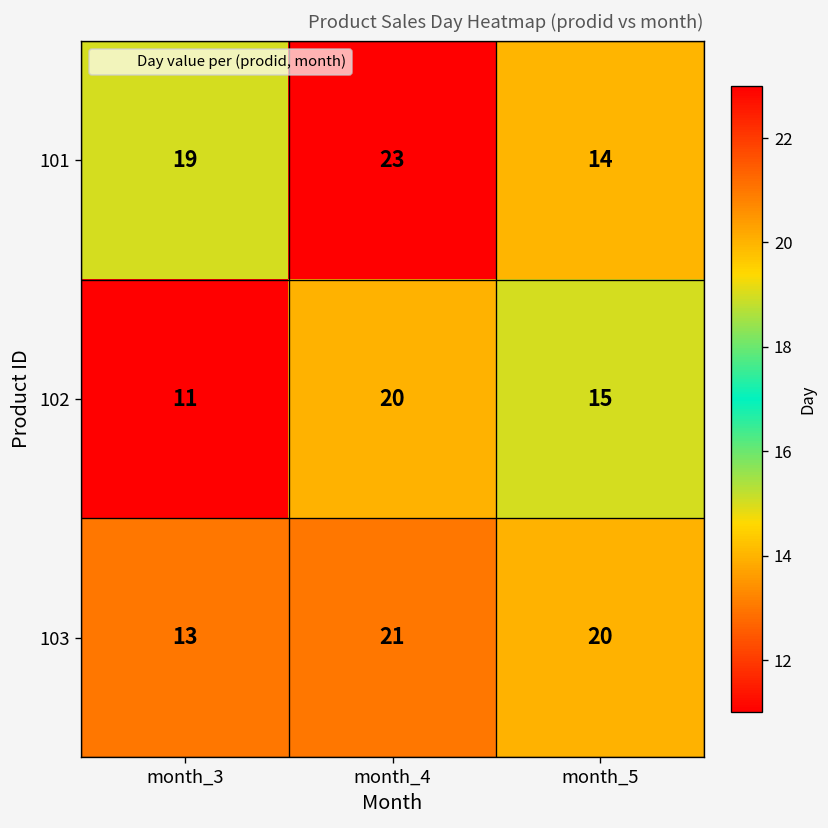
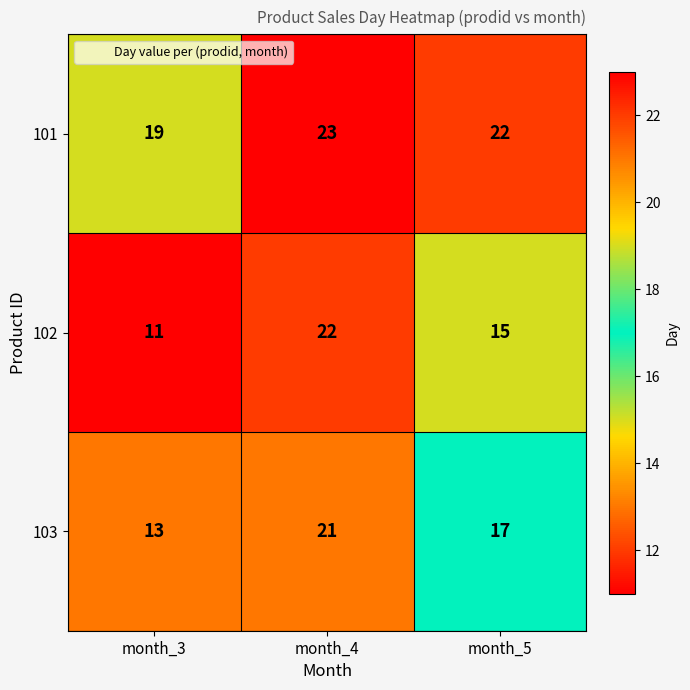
101, month_5: 14 -> 22
102, month_4: 20 -> 22
103, month_5: 20 -> 17
